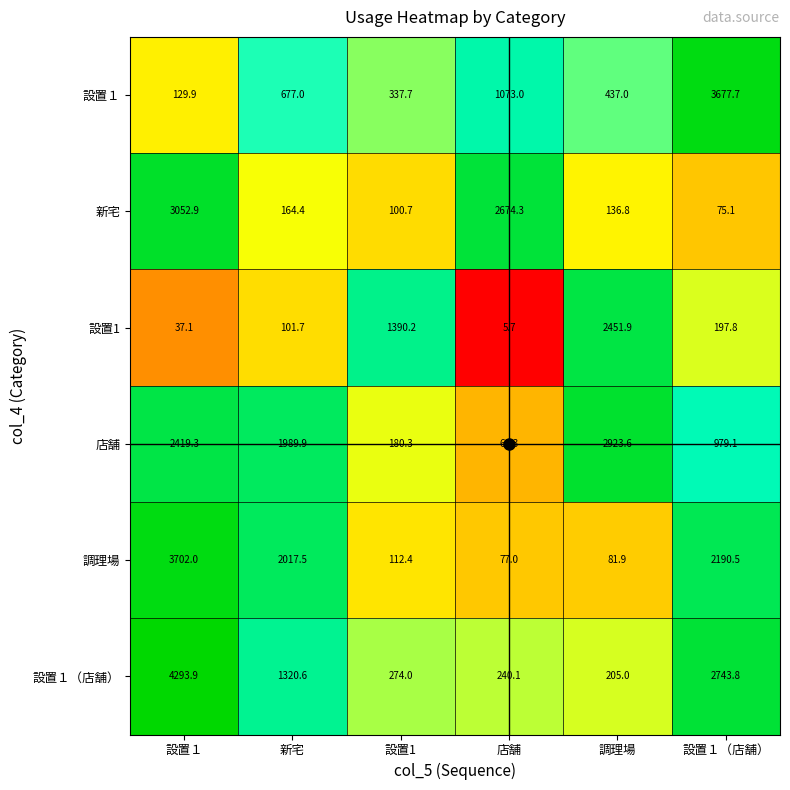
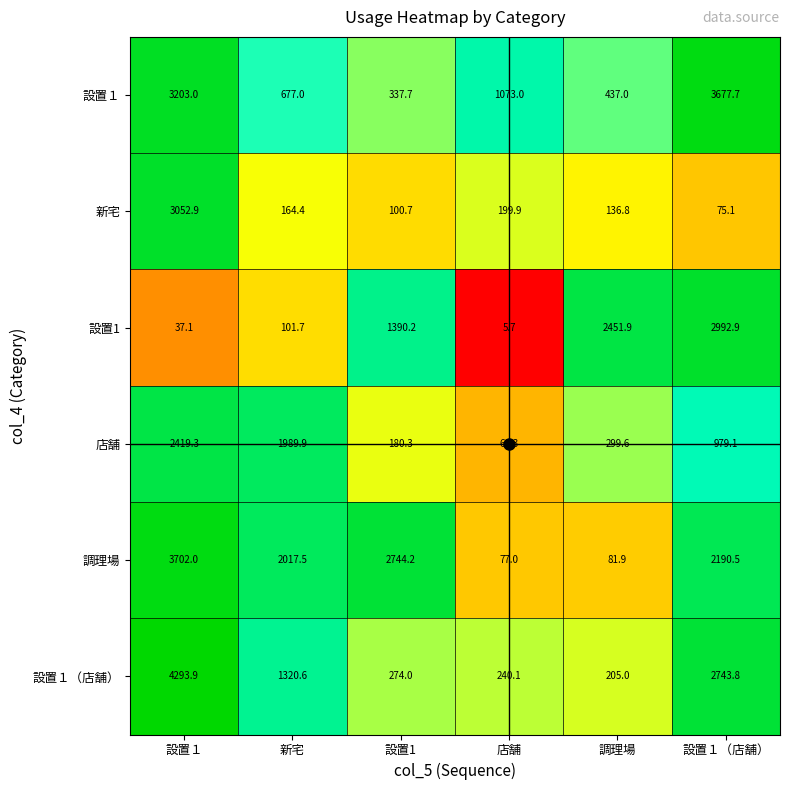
設置１, 設置１: 129.9 -> 3203.0
新宅, 店舗: 2674.3 -> 199.9
設置1, 設置１（店舗）: 197.8 -> 2992.9
店舗, 調理場: 2923.6 -> 299.6
調理場, 設置1: 112.4 -> 2744.2
